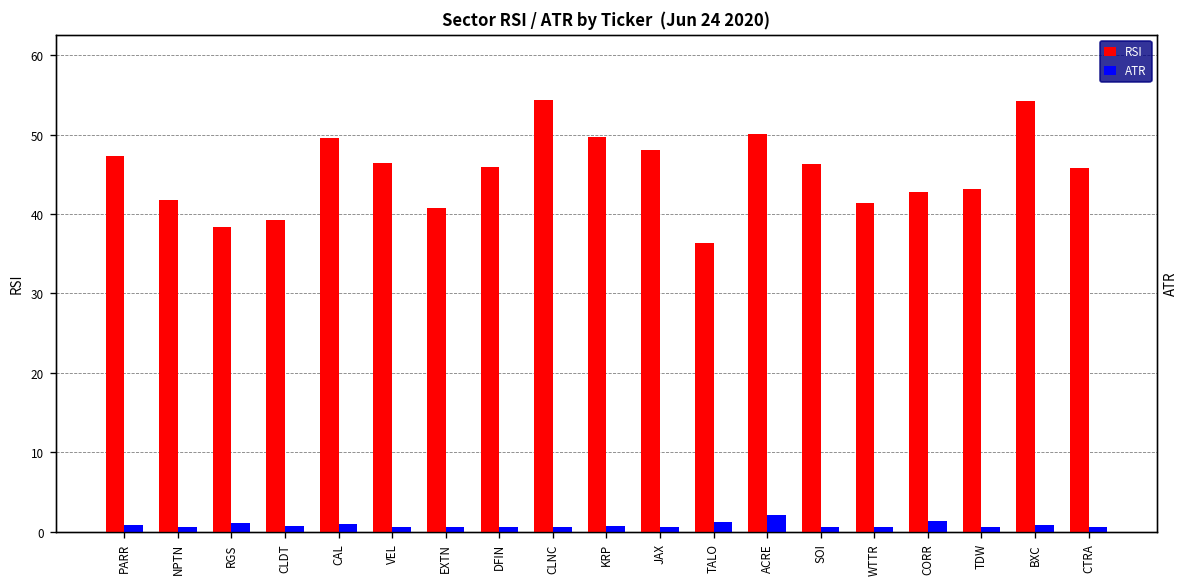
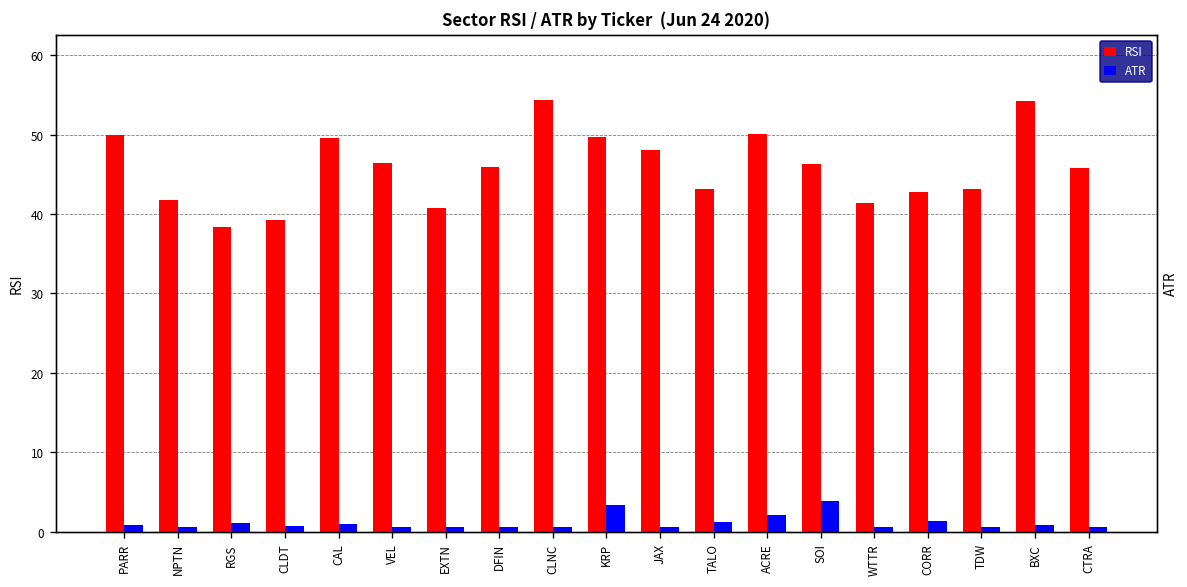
RSI, PARR: 47 -> 50
ATR, KRP: 1 -> 3
RSI, TALO: 36 -> 43
ATR, SOI: 1 -> 4
